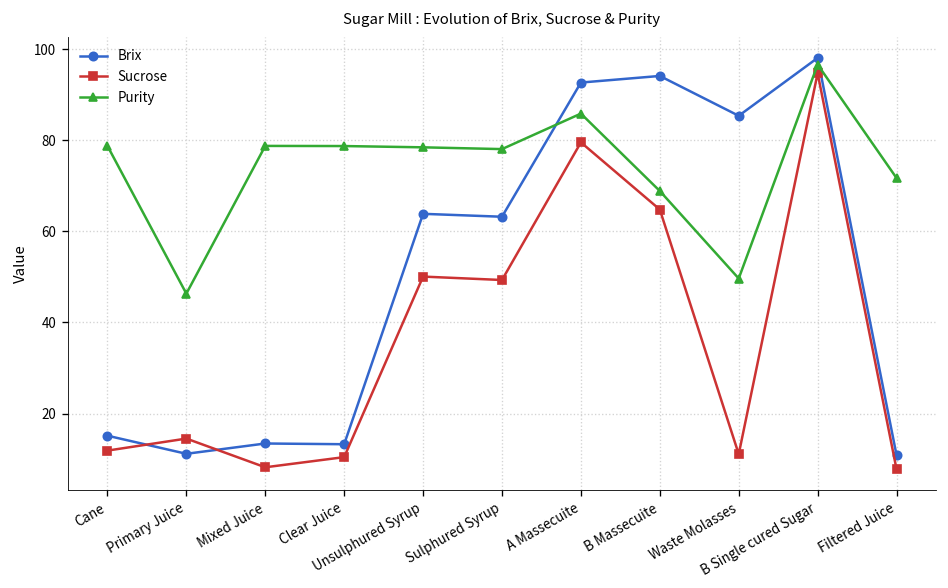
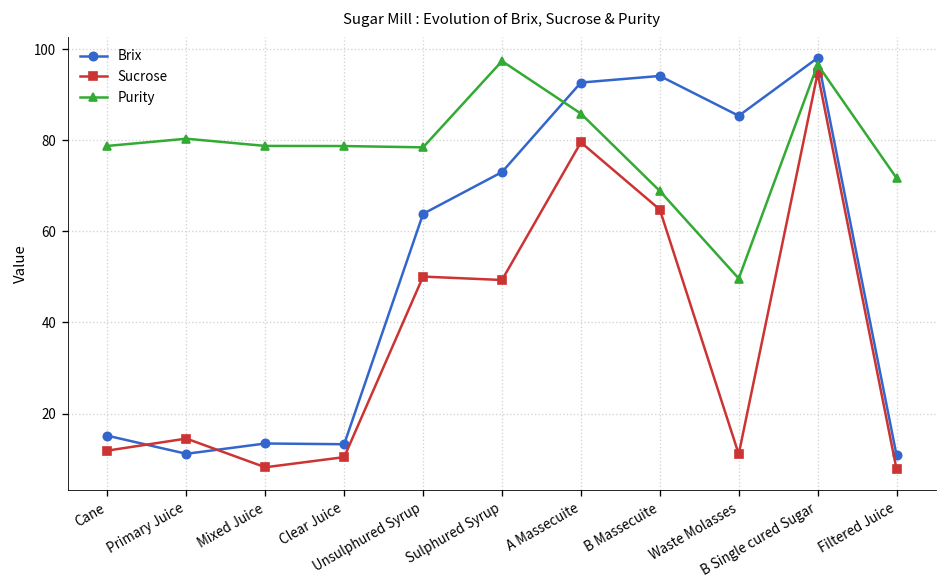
Purity, Primary Juice: 46 -> 80
Brix, Sulphured Syrup: 63 -> 73
Purity, Sulphured Syrup: 78 -> 97
